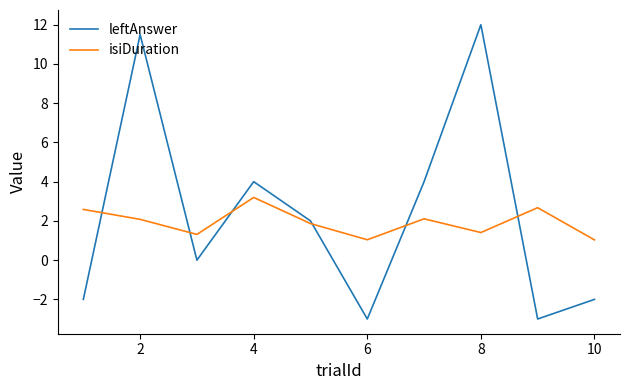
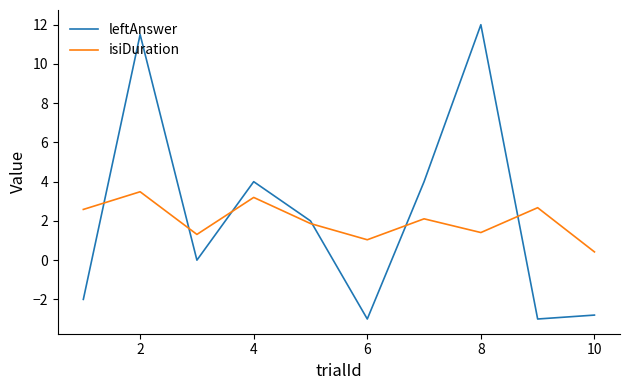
isiDuration, 2: 2.1 -> 3.5
leftAnswer, 10: -2.0 -> -2.8
isiDuration, 10: 1.0 -> 0.4
